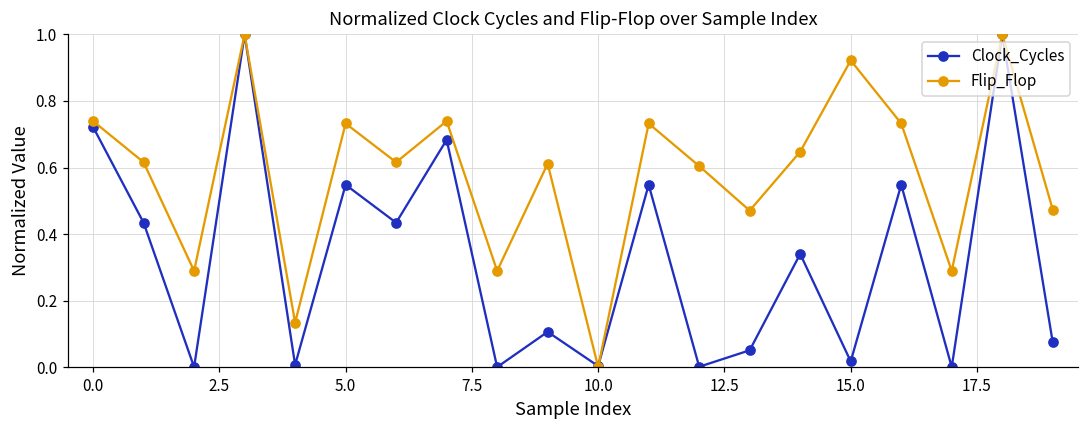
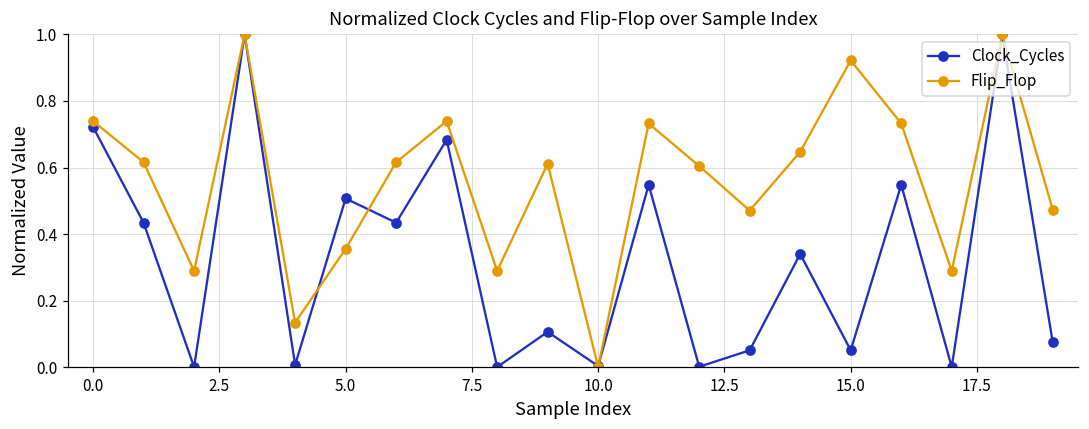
Clock_Cycles, 5.0: 0.55 -> 0.51
Flip_Flop, 5.0: 0.73 -> 0.36
Clock_Cycles, 15.0: 0.02 -> 0.05
